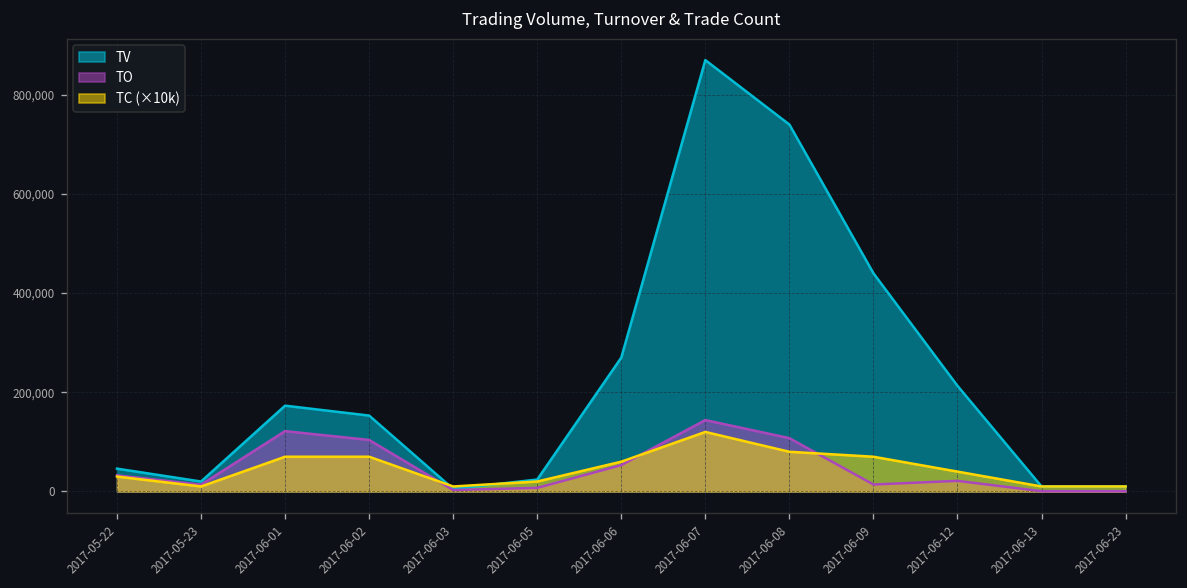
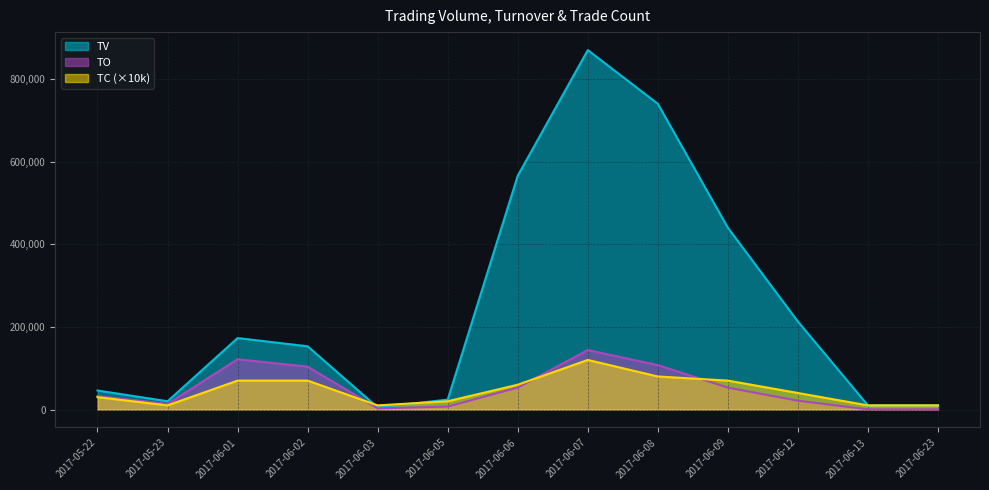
TV, 2017-06-06: 270,000 -> 570,000
TO, 2017-06-09: 10,000 -> 50,000
